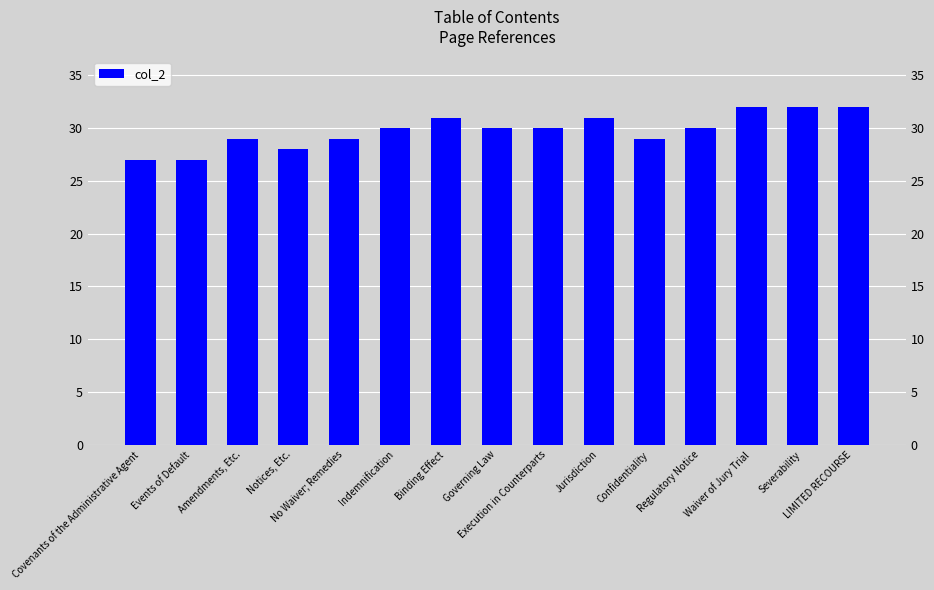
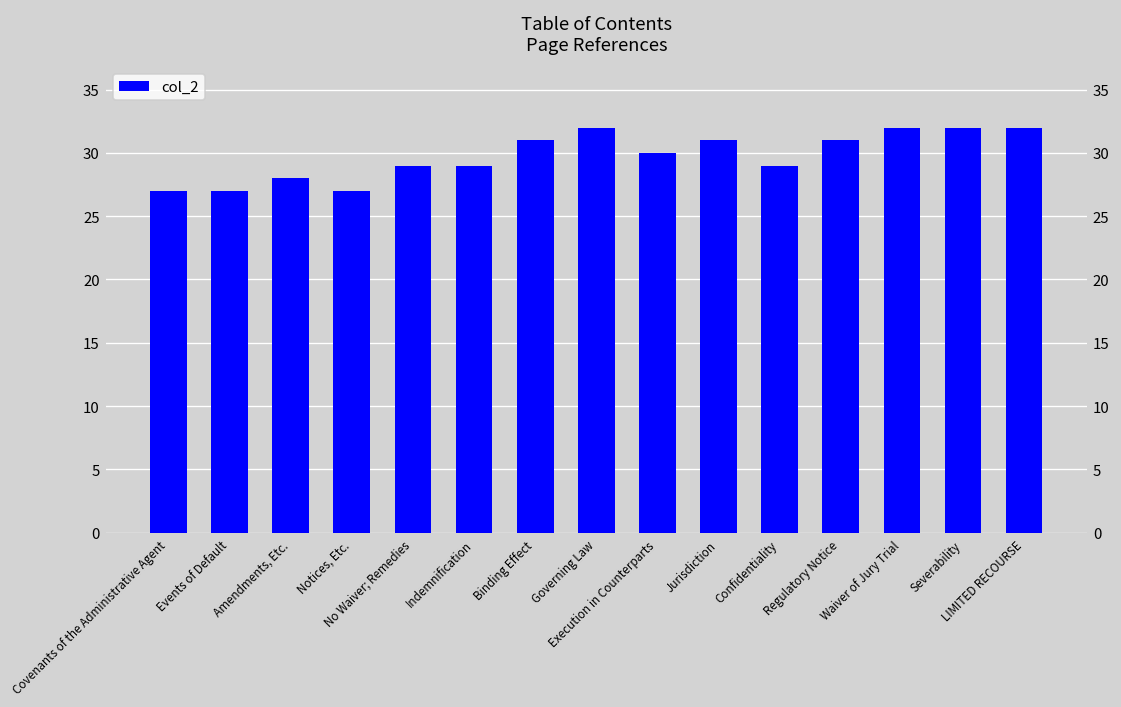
Amendments, Etc.: 29 -> 28
Notices, Etc.: 28 -> 27
Indemnification: 30 -> 29
Governing Law: 30 -> 32
Regulatory Notice: 30 -> 31
